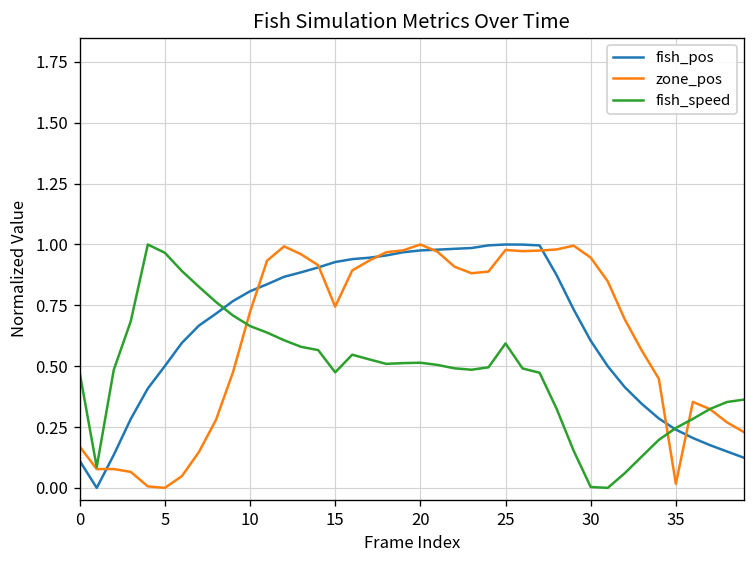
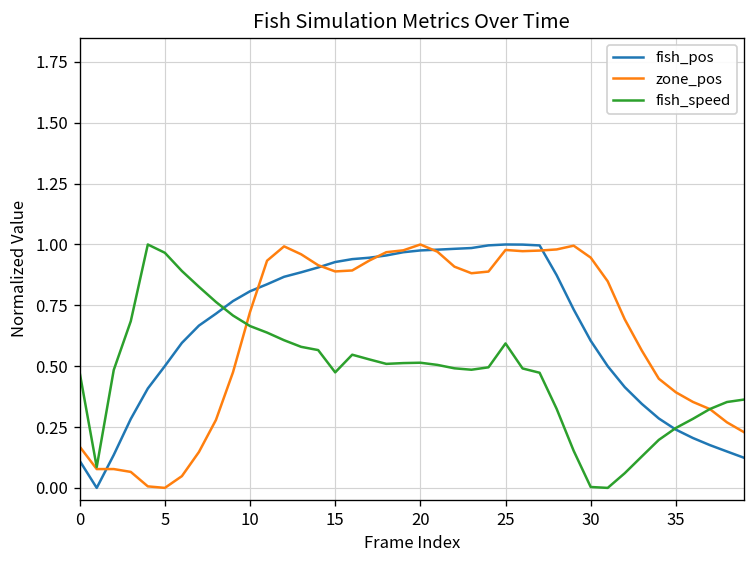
zone_pos, 15: 0.74 -> 0.89
zone_pos, 35: 0.02 -> 0.39
